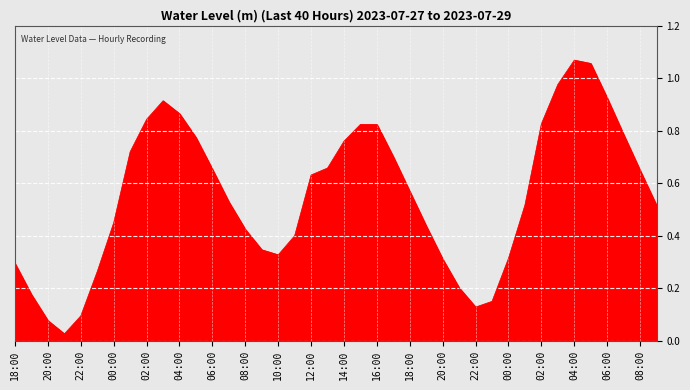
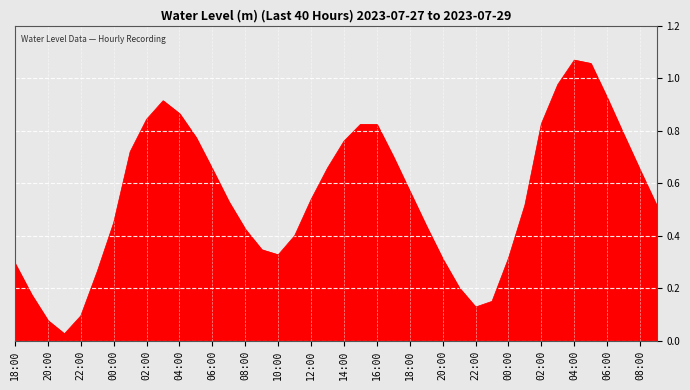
12:00: 0.63 -> 0.54
